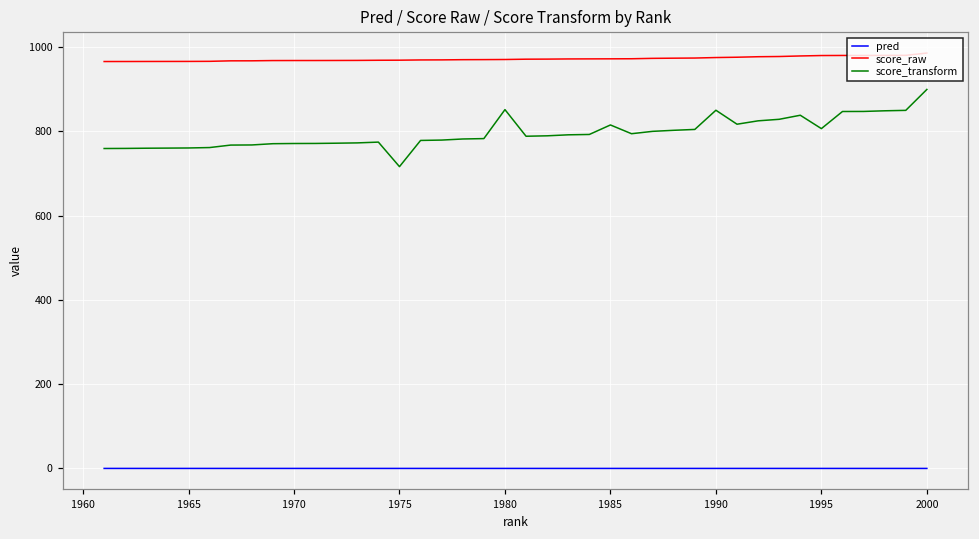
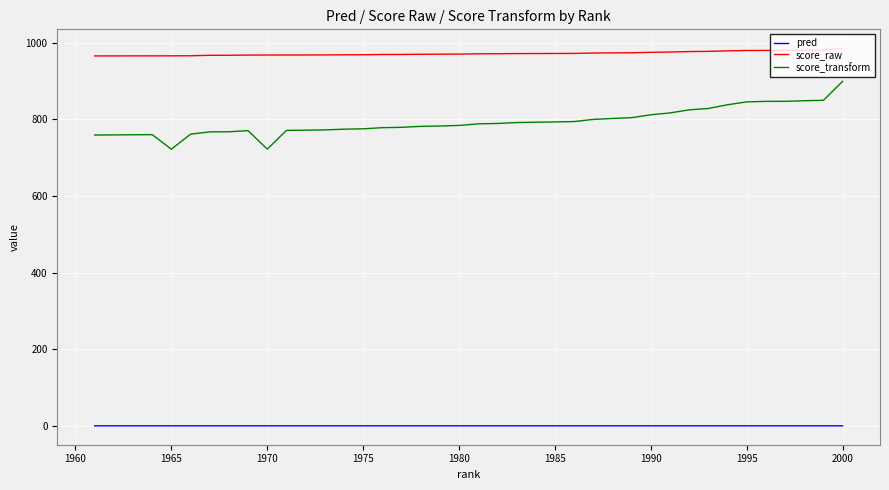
score_transform, 1965: 760 -> 720
score_transform, 1970: 770 -> 720
score_transform, 1975: 720 -> 780
score_transform, 1980: 850 -> 780
score_transform, 1985: 820 -> 790
score_transform, 1990: 850 -> 810
score_transform, 1995: 810 -> 850
